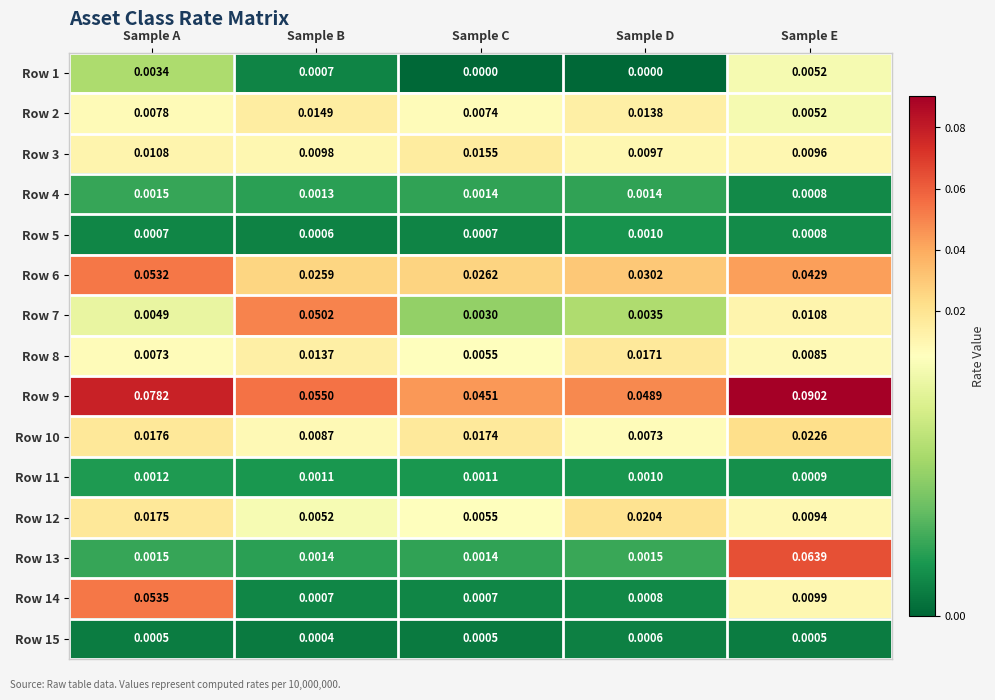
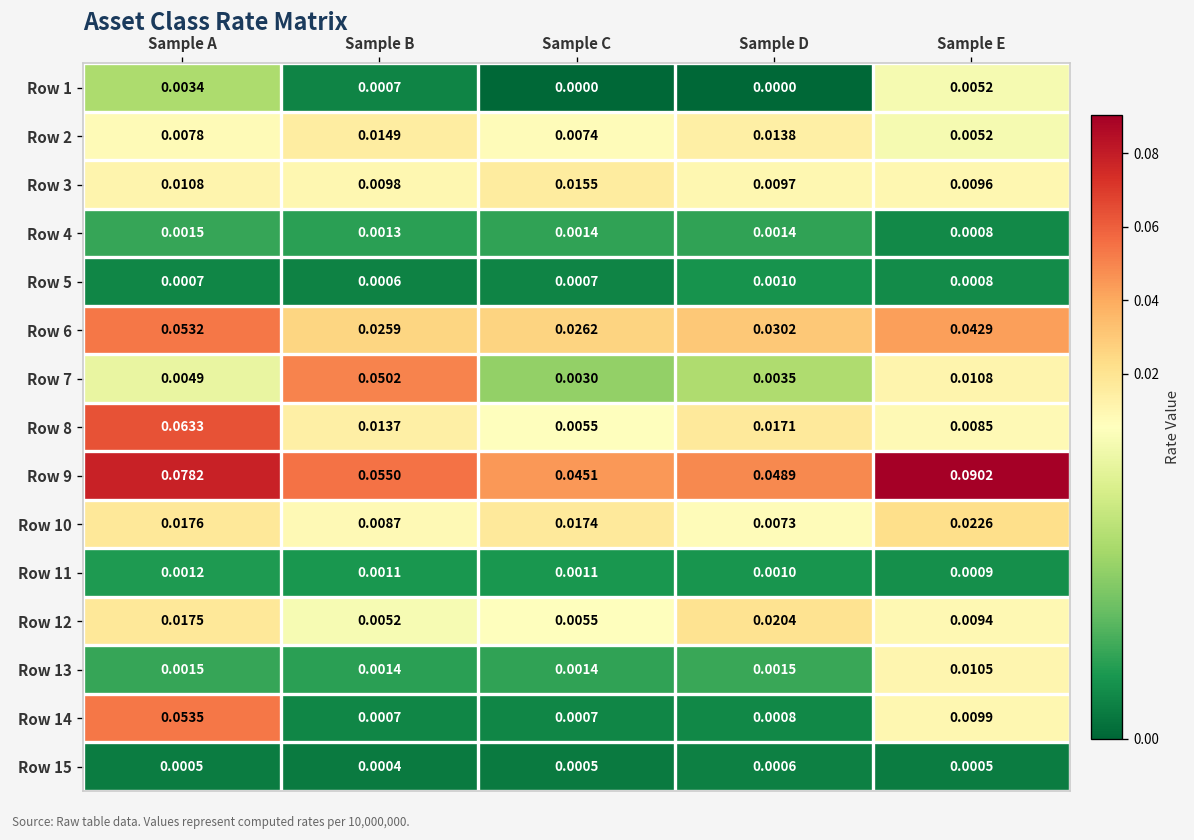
Row 8, Sample A: 0.0073 -> 0.0633
Row 13, Sample E: 0.0639 -> 0.0105
